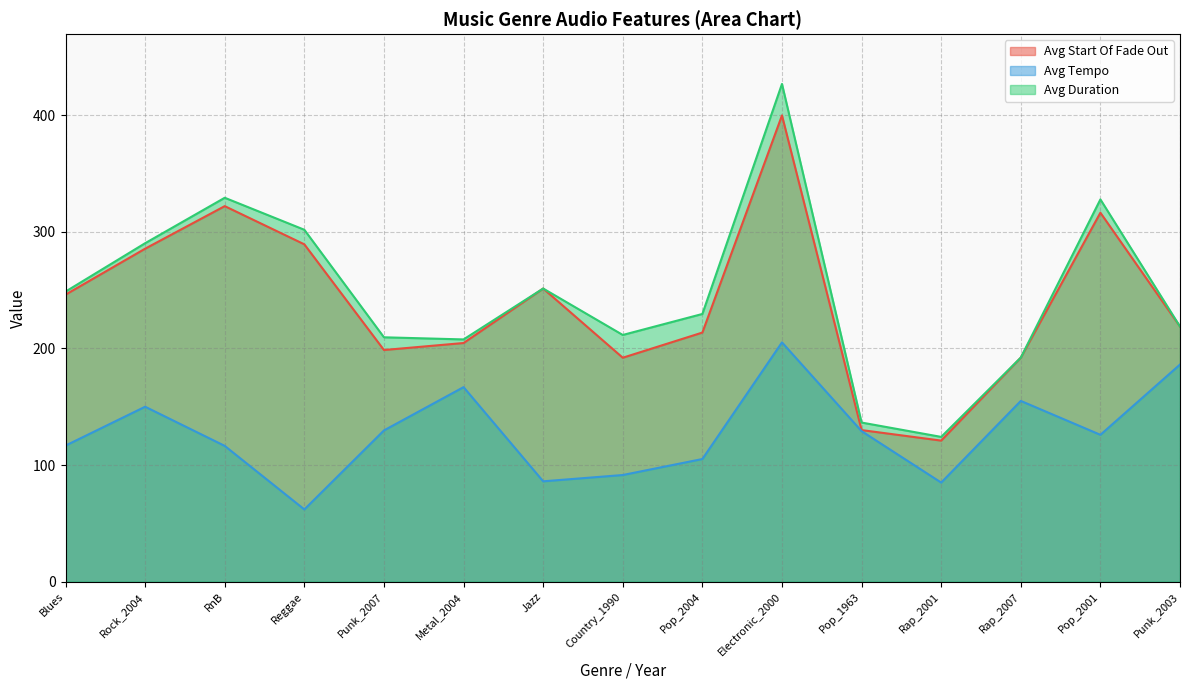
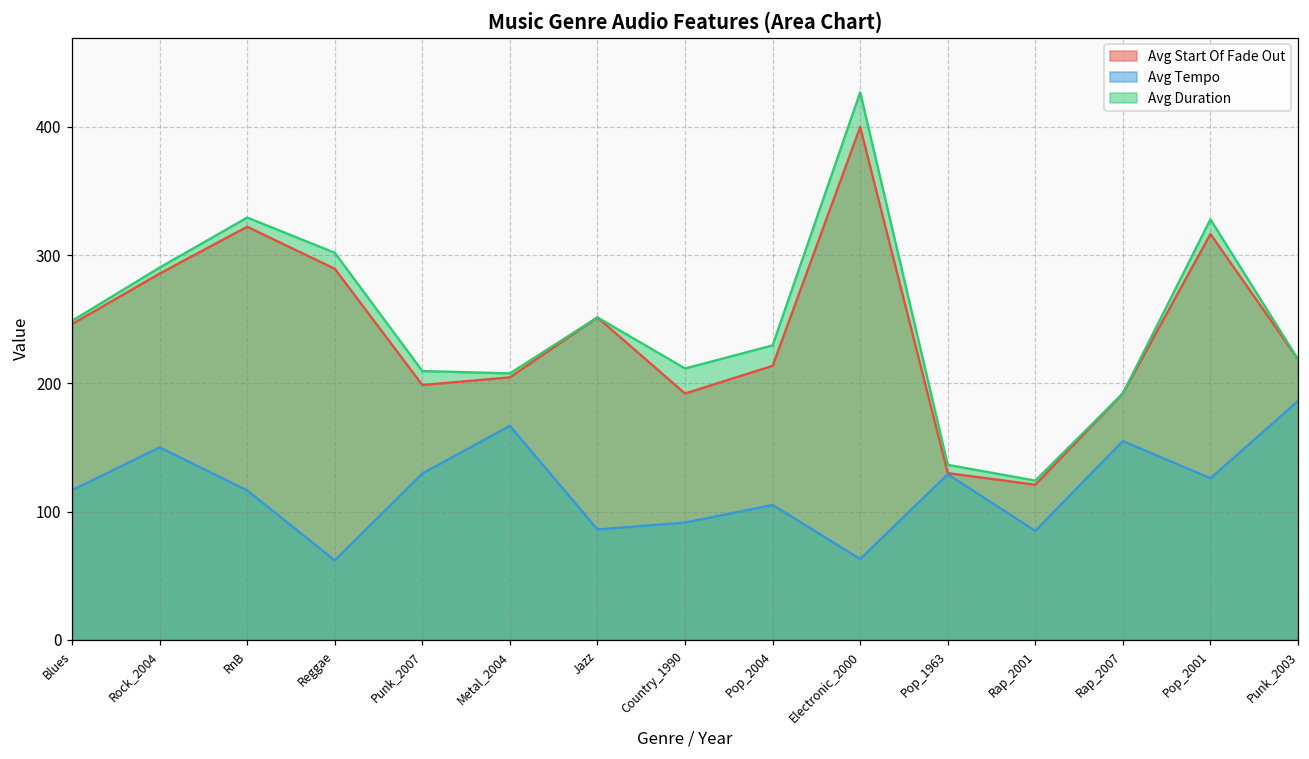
Avg Tempo, Electronic_2000: 205 -> 63
